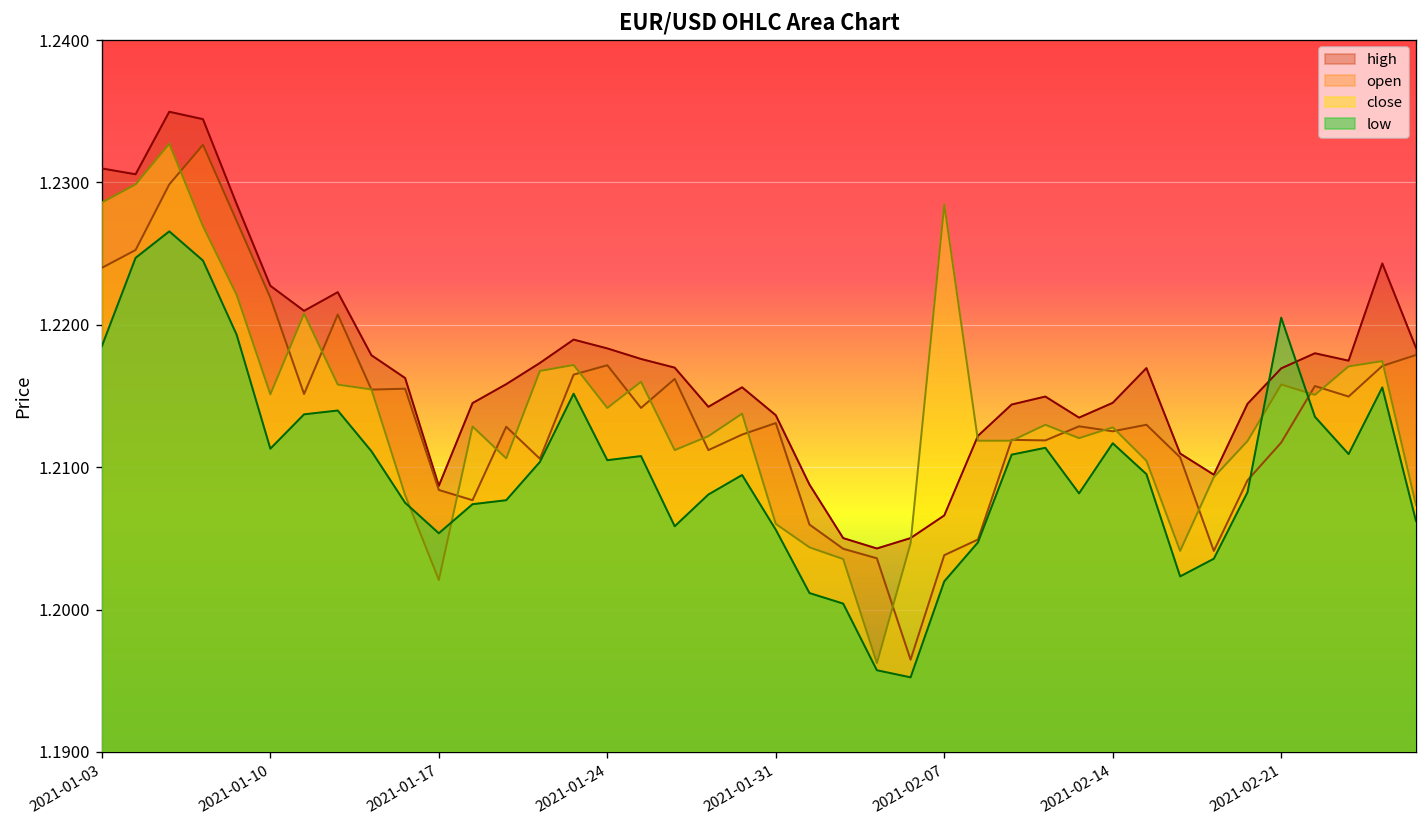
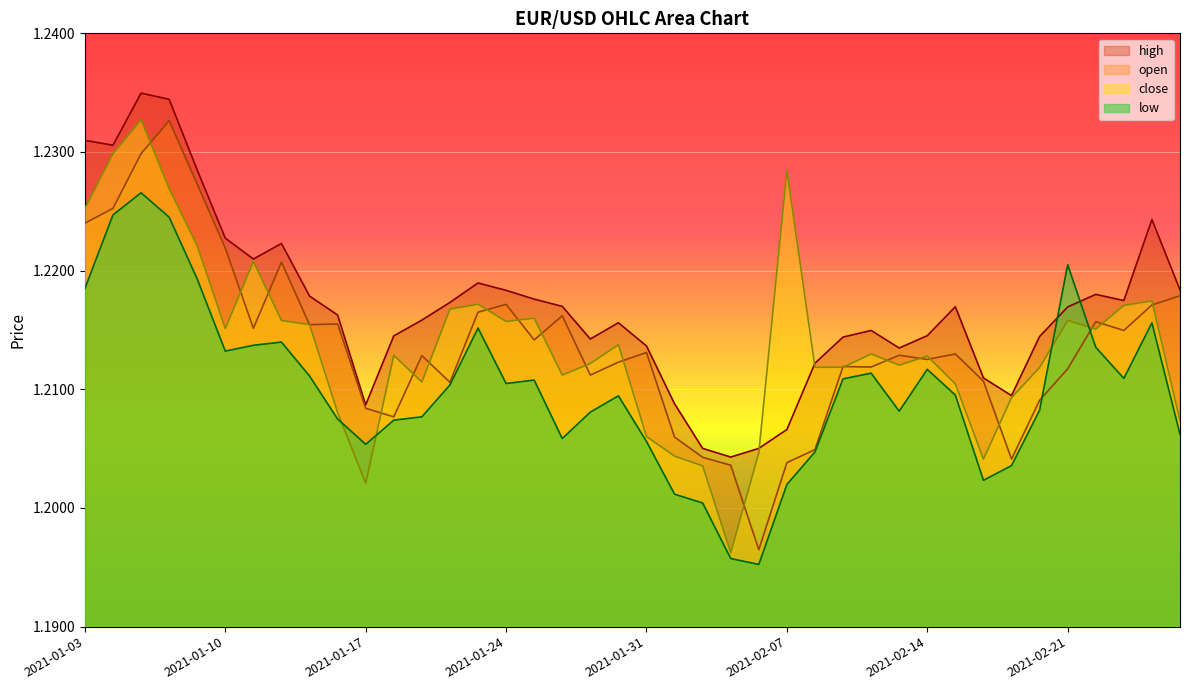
close, 2021-01-03: 1.2286 -> 1.2253
low, 2021-01-10: 1.2113 -> 1.2132
close, 2021-01-24: 1.2142 -> 1.2157
